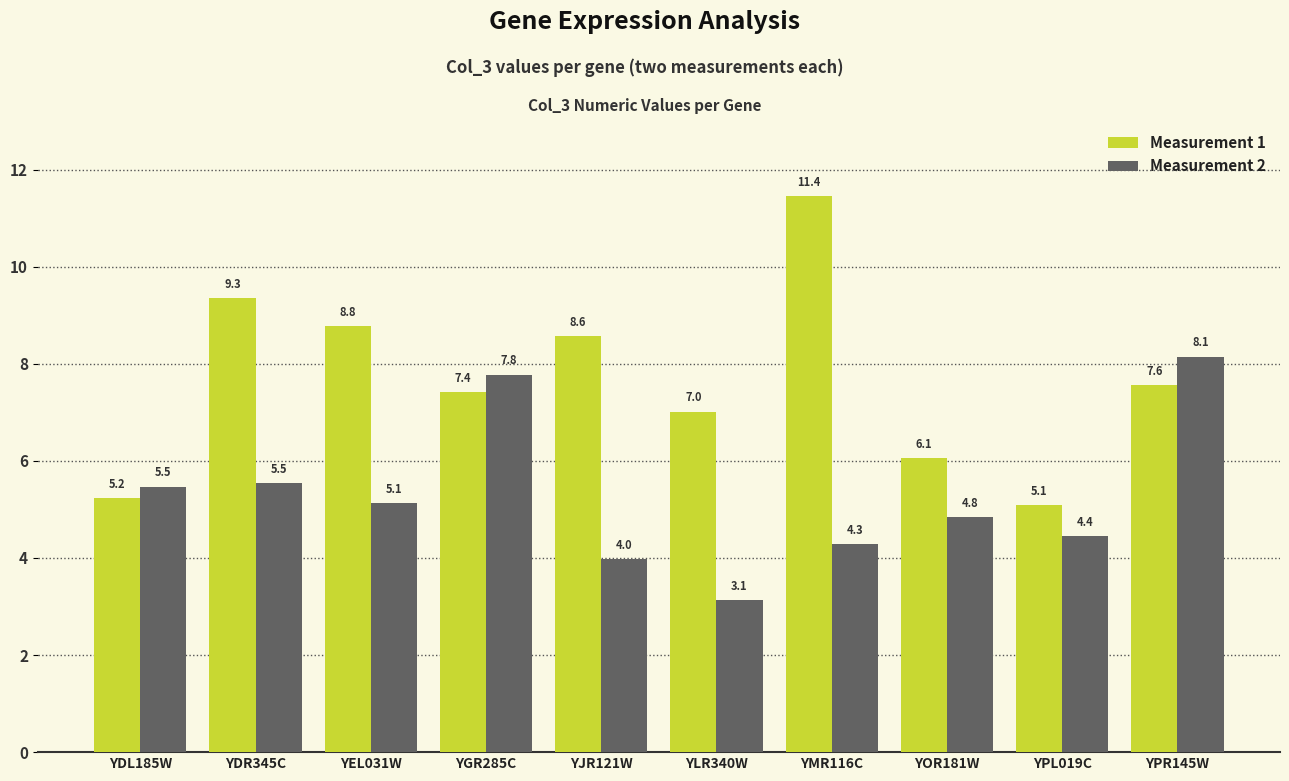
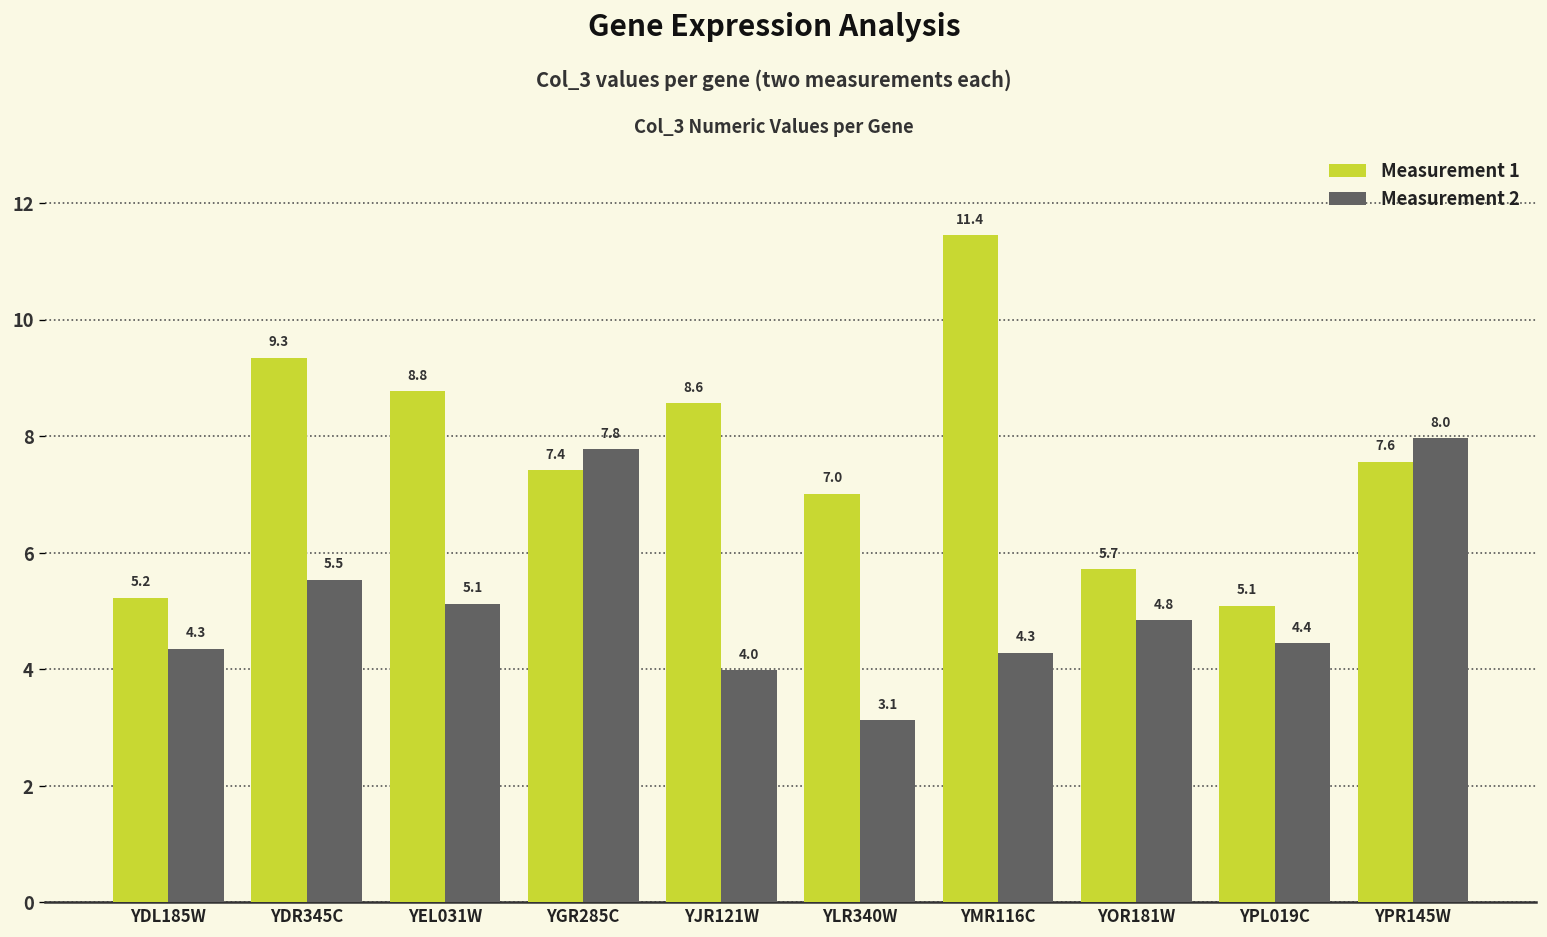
Measurement 2, YDL185W: 5.5 -> 4.3
Measurement 1, YOR181W: 6.1 -> 5.7
Measurement 2, YPR145W: 8.1 -> 8.0
